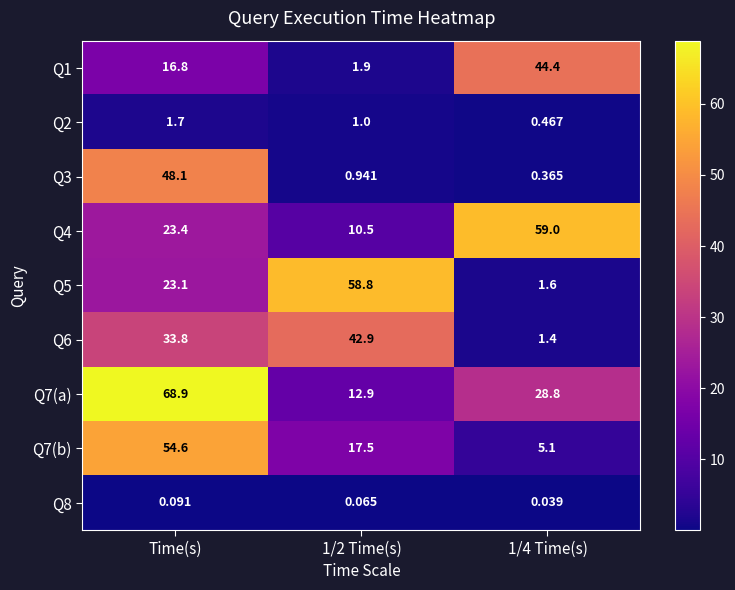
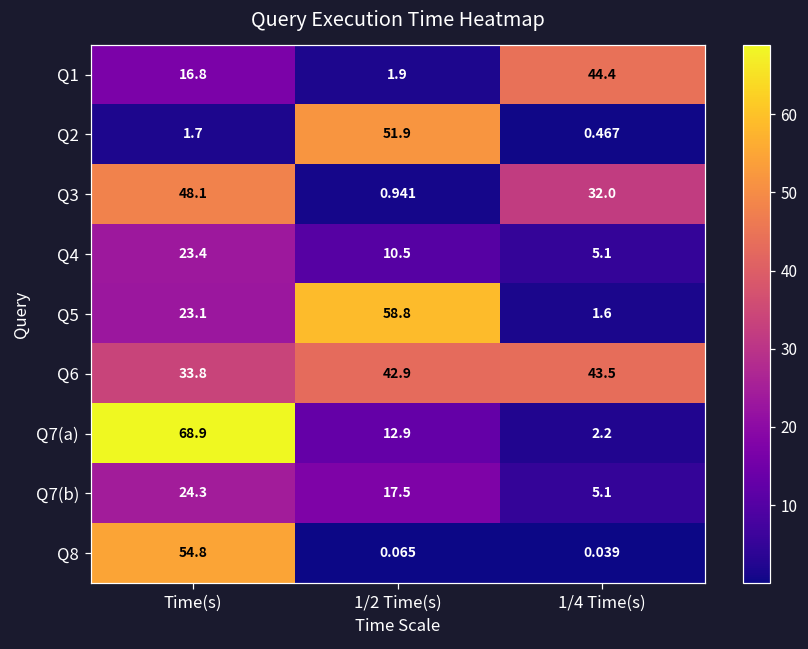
Q2, 1/2 Time(s): 1.0 -> 51.9
Q3, 1/4 Time(s): 0.365 -> 32.0
Q4, 1/4 Time(s): 59.0 -> 5.1
Q6, 1/4 Time(s): 1.4 -> 43.5
Q7(a), 1/4 Time(s): 28.8 -> 2.2
Q7(b), Time(s): 54.6 -> 24.3
Q8, Time(s): 0.091 -> 54.8
